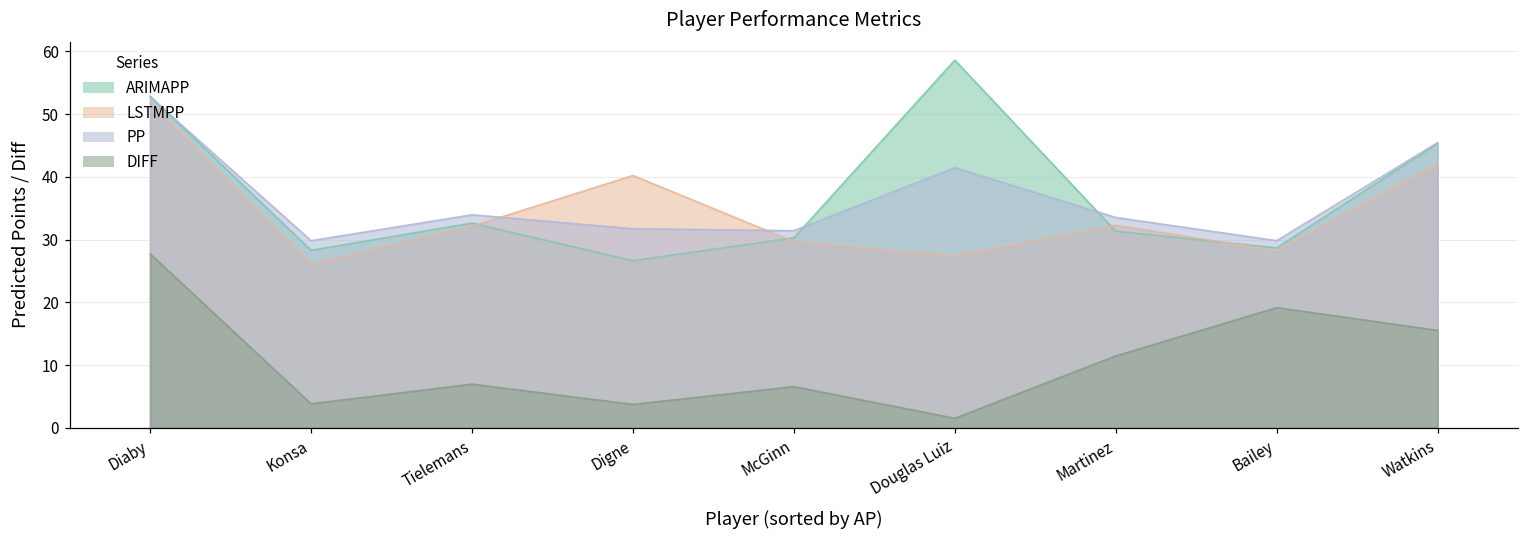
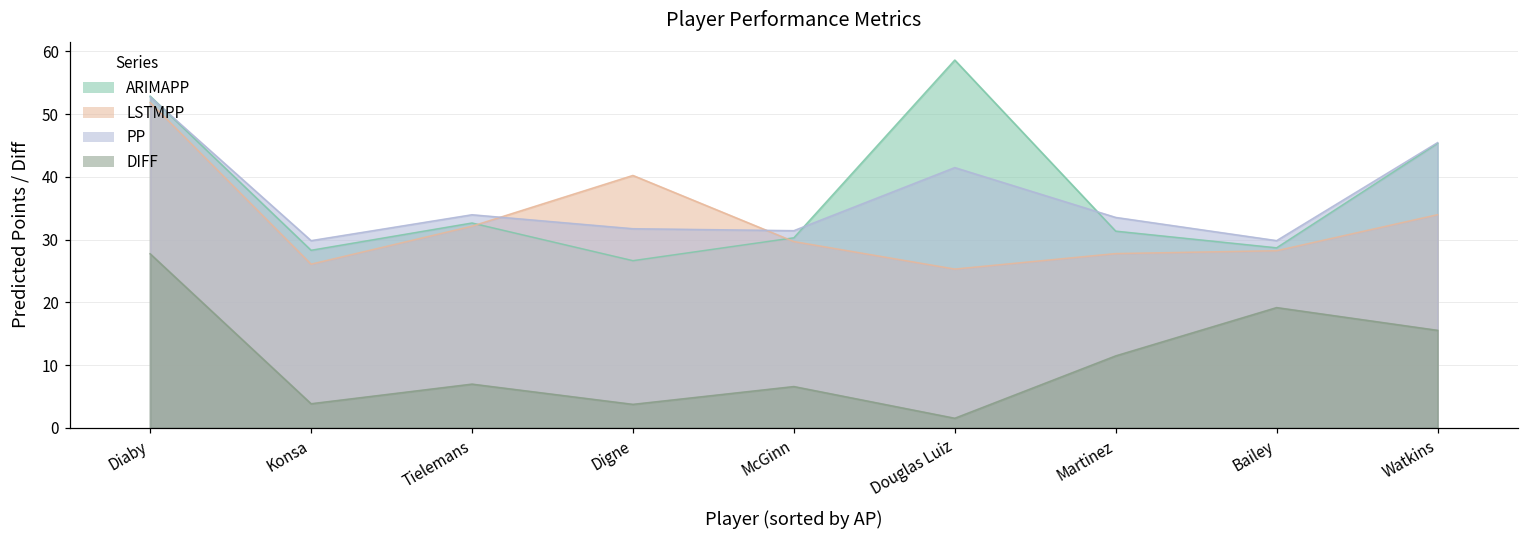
LSTMPP, Douglas Luiz: 27 -> 25
LSTMPP, Martinez: 32 -> 28
LSTMPP, Watkins: 42 -> 34
